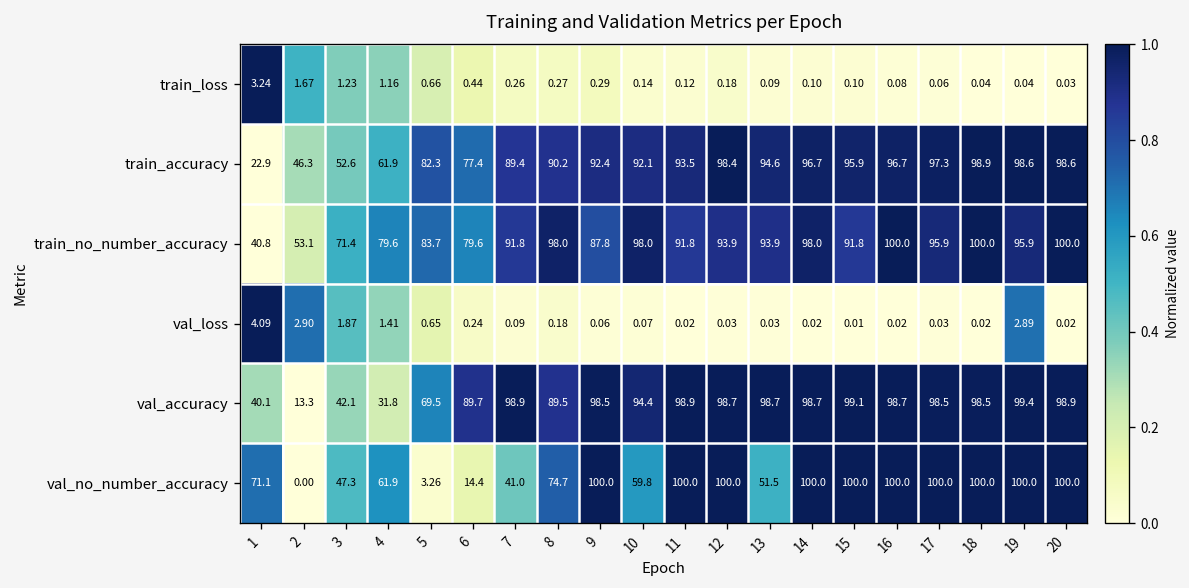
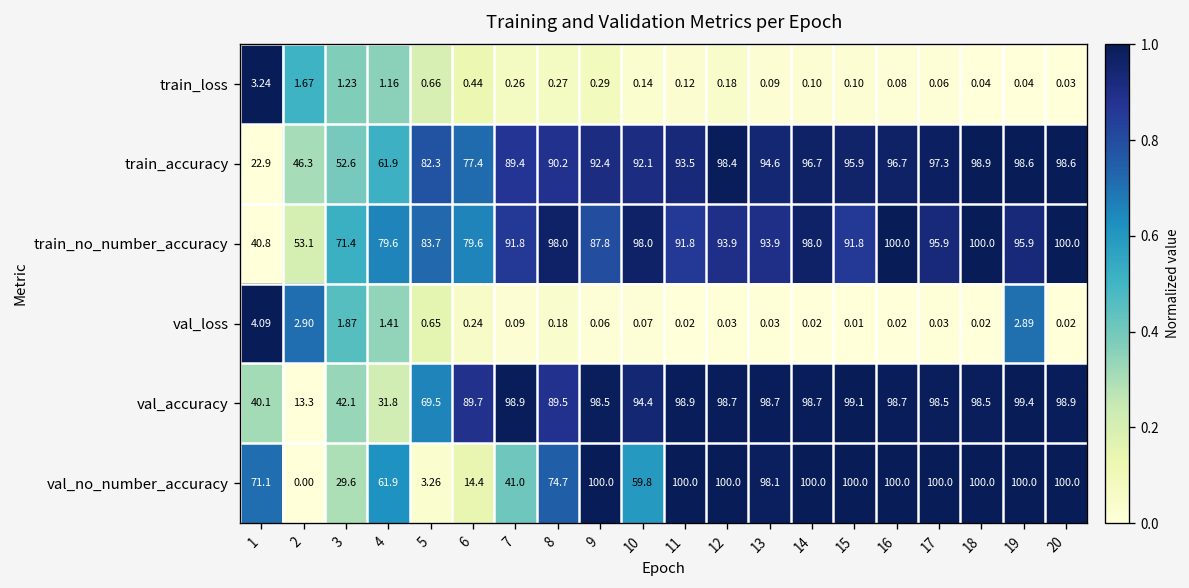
val_no_number_accuracy, 3: 47.3 -> 29.6
val_no_number_accuracy, 13: 51.5 -> 98.1
